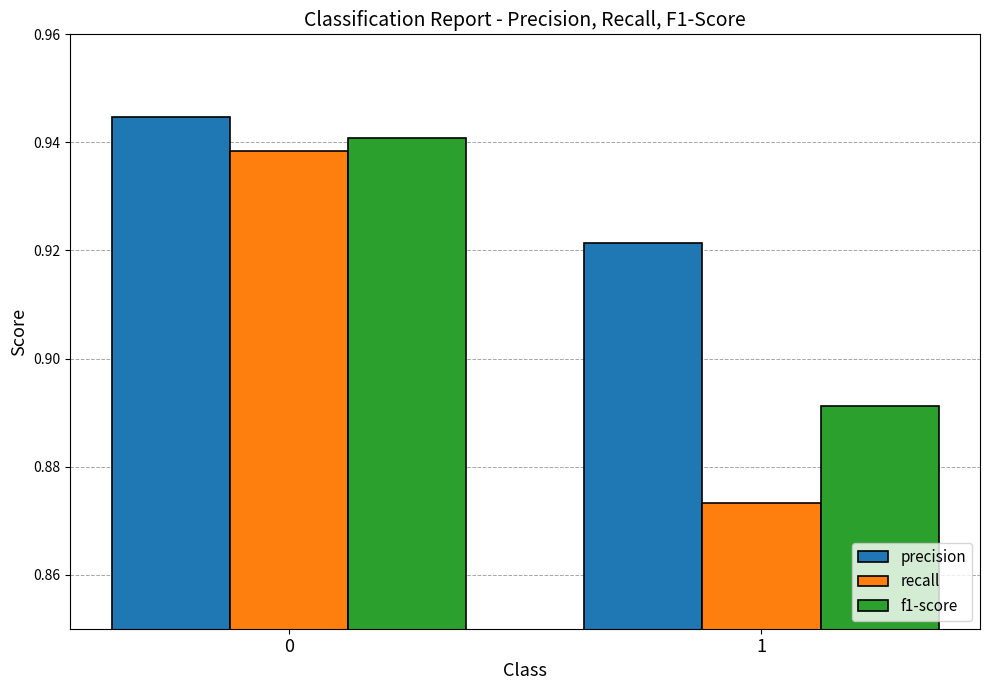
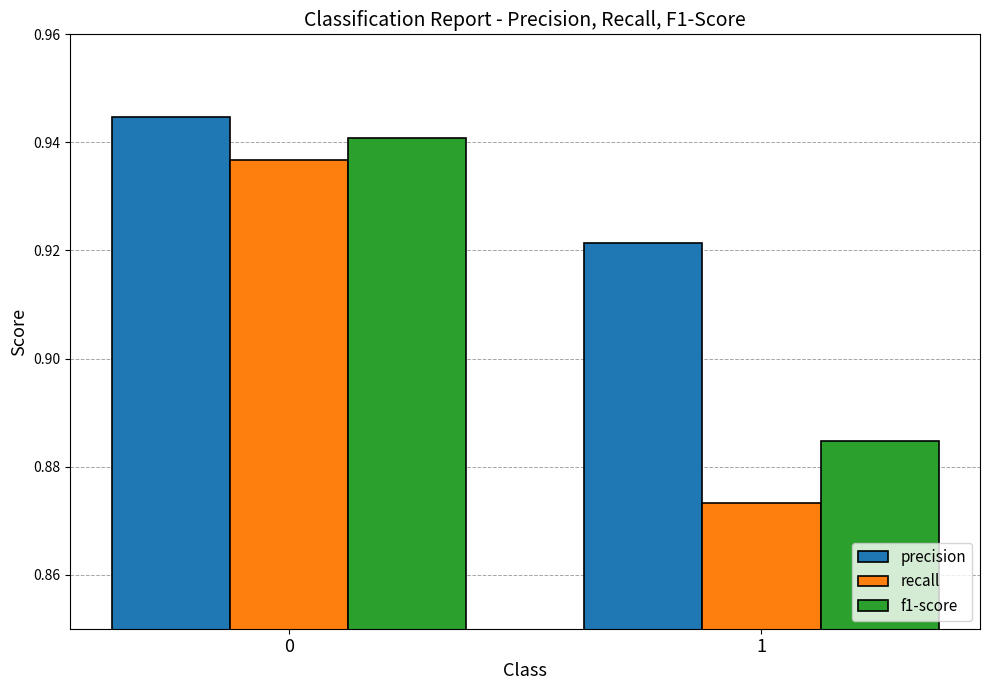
recall, 0: 0.938 -> 0.937
f1-score, 1: 0.891 -> 0.885
